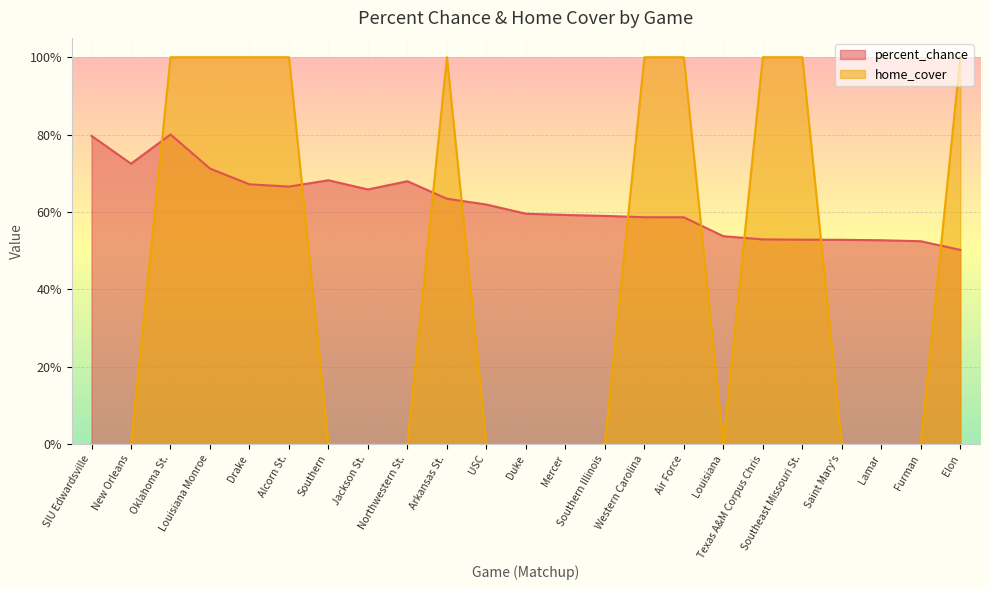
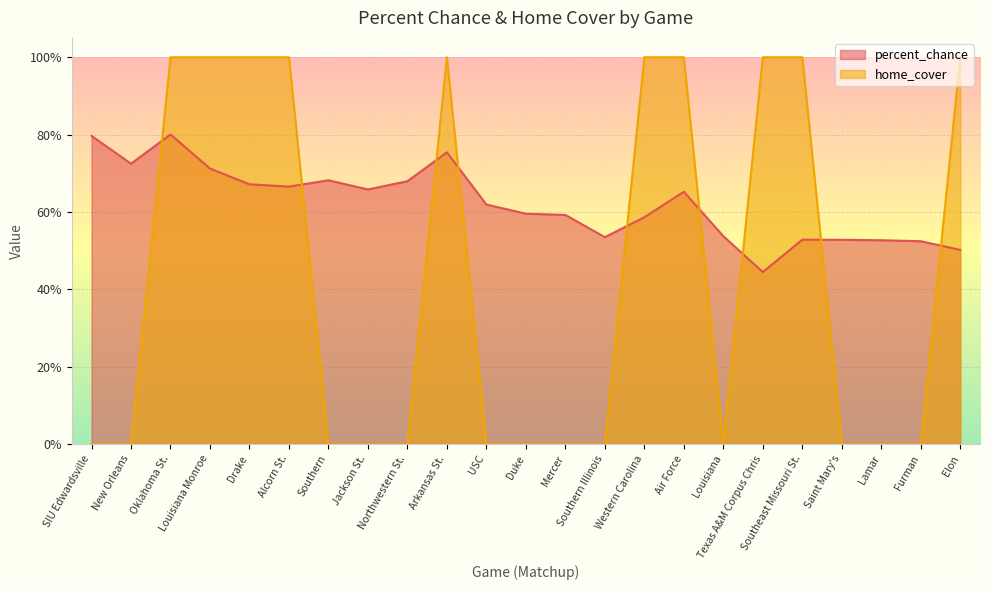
percent_chance, Arkansas St.: 63% -> 75%
percent_chance, Southern Illinois: 59% -> 53%
percent_chance, Air Force: 59% -> 65%
percent_chance, Texas A&M Corpus Chris: 53% -> 44%
